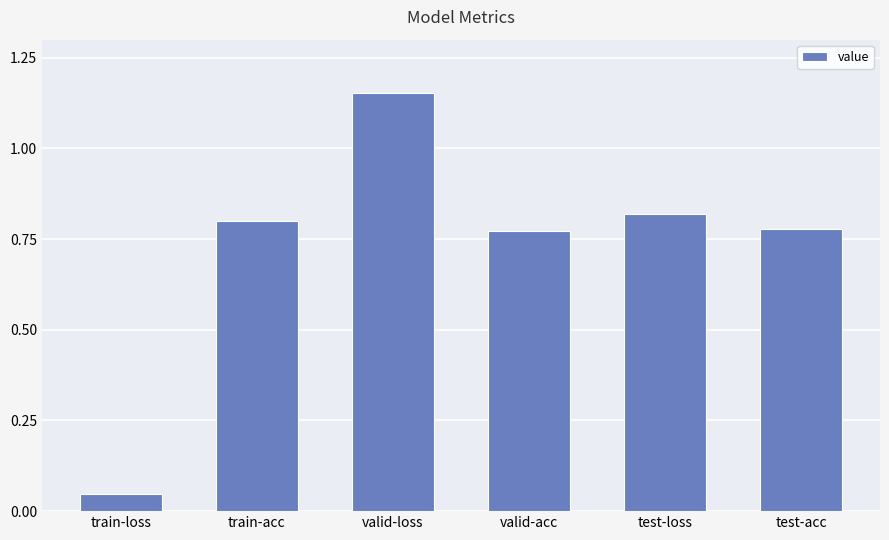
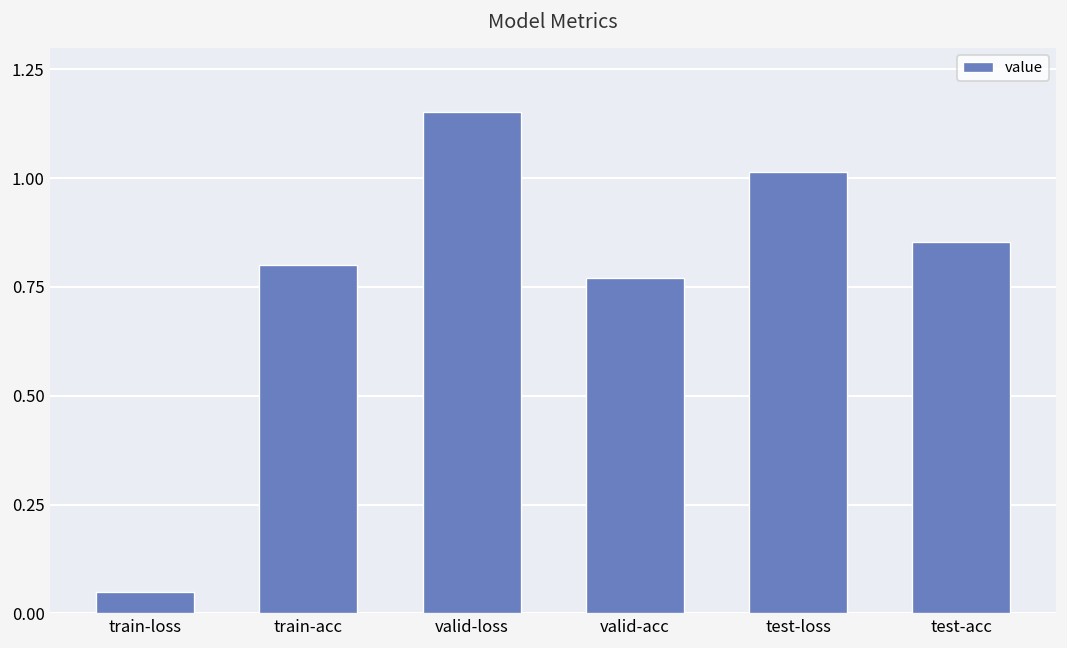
test-loss: 0.82 -> 1.01
test-acc: 0.78 -> 0.85
